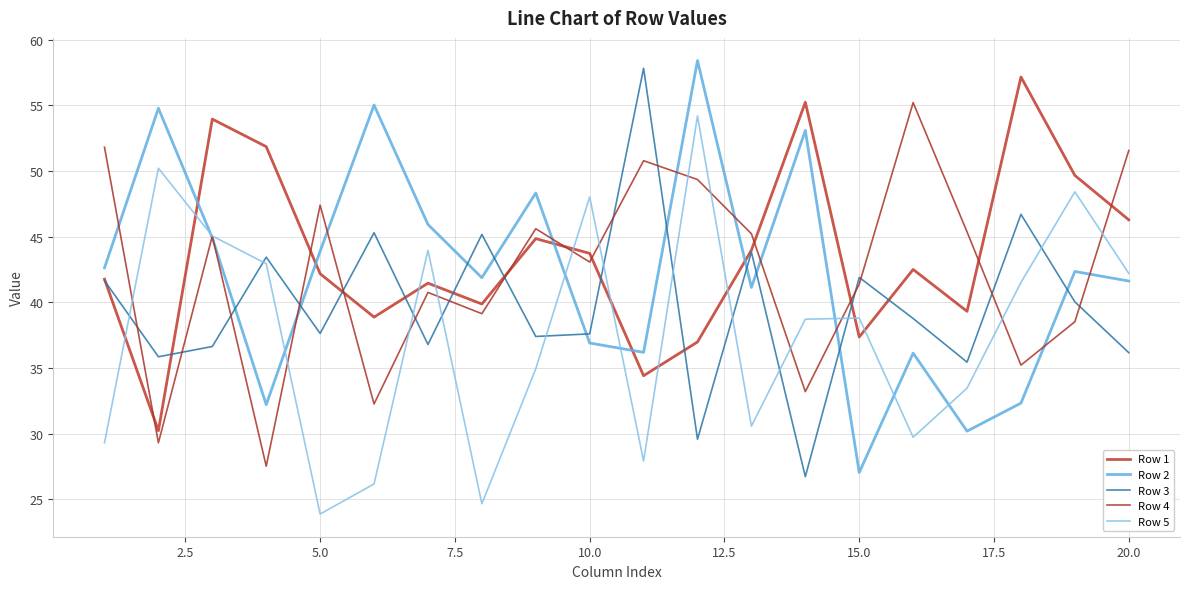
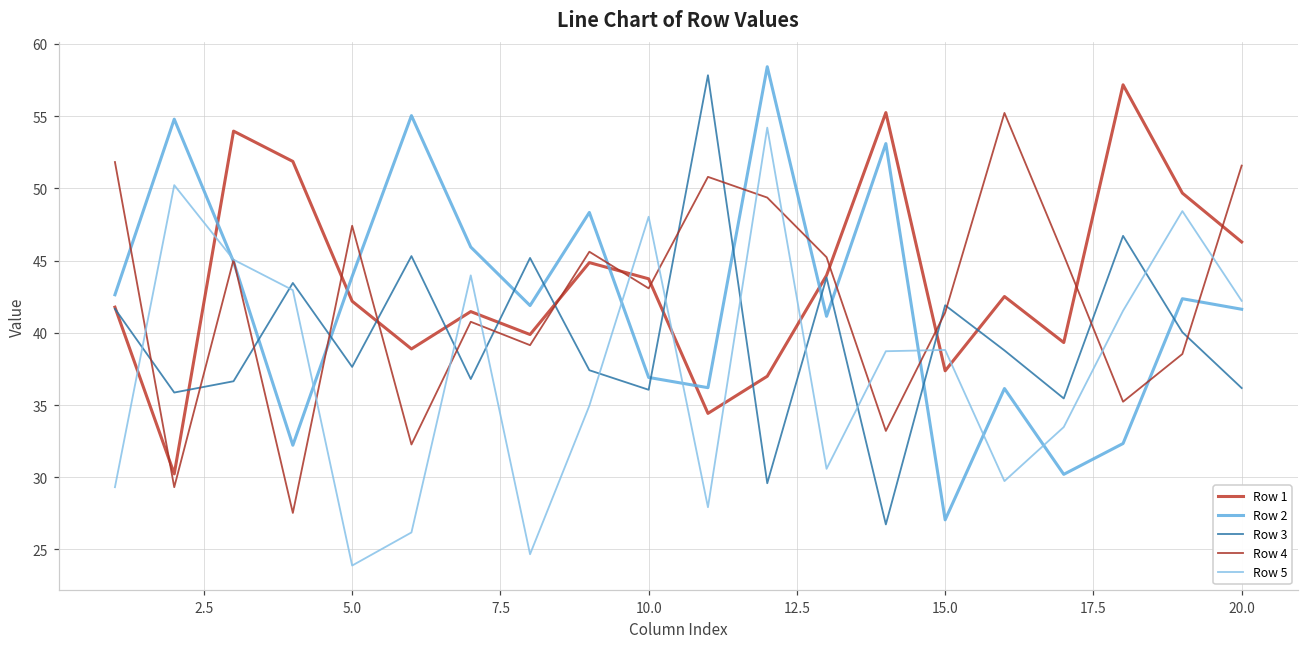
Row 3, 10.0: 37.6 -> 36.1
